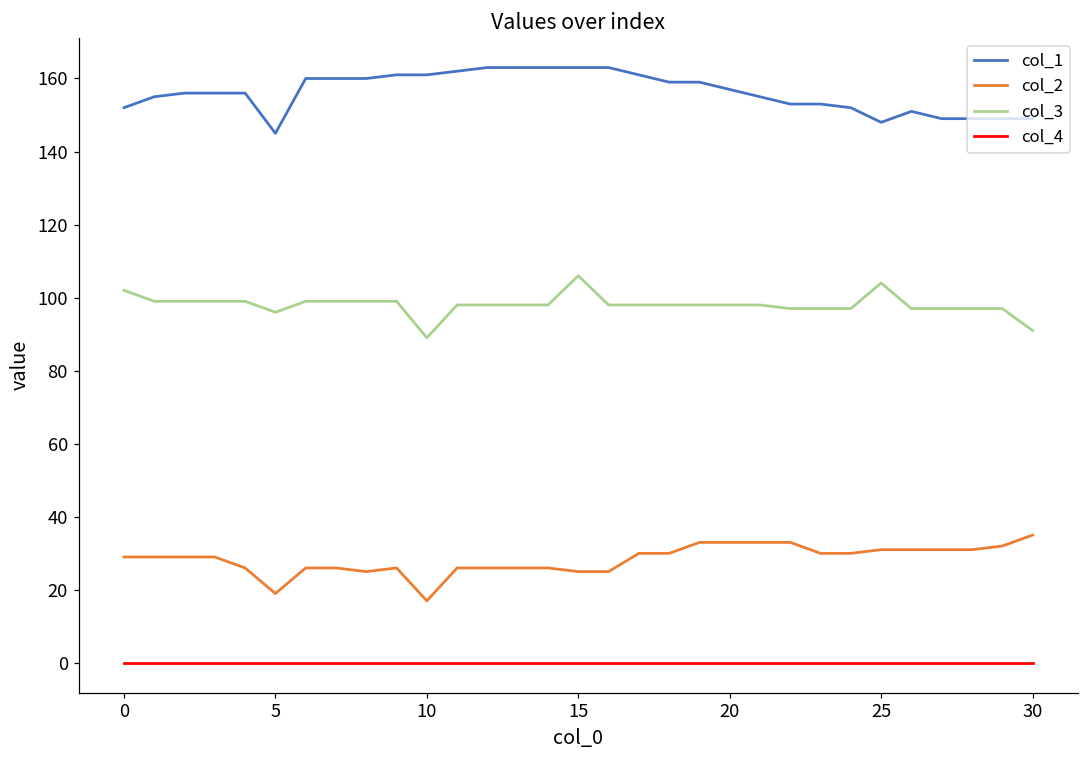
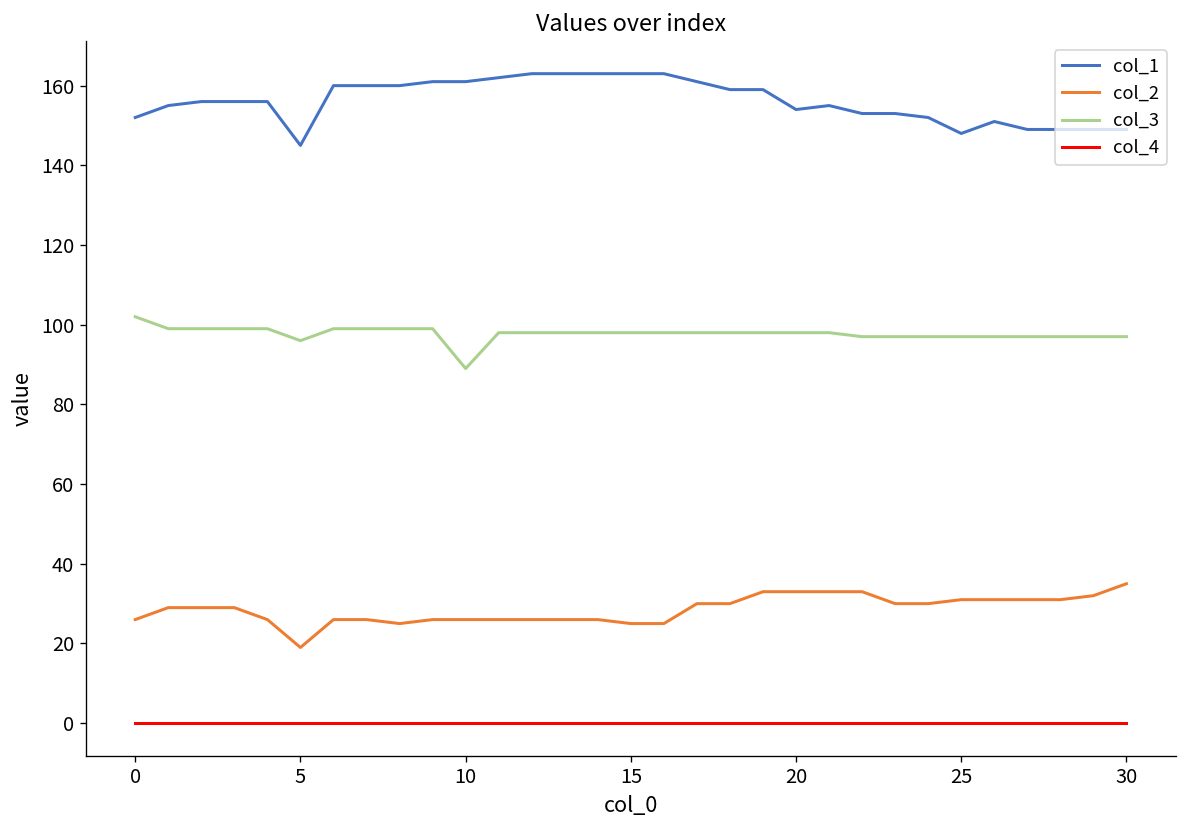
col_2, 0: 29 -> 26
col_2, 10: 17 -> 26
col_3, 15: 106 -> 98
col_1, 20: 157 -> 154
col_3, 25: 104 -> 97
col_3, 30: 91 -> 97
